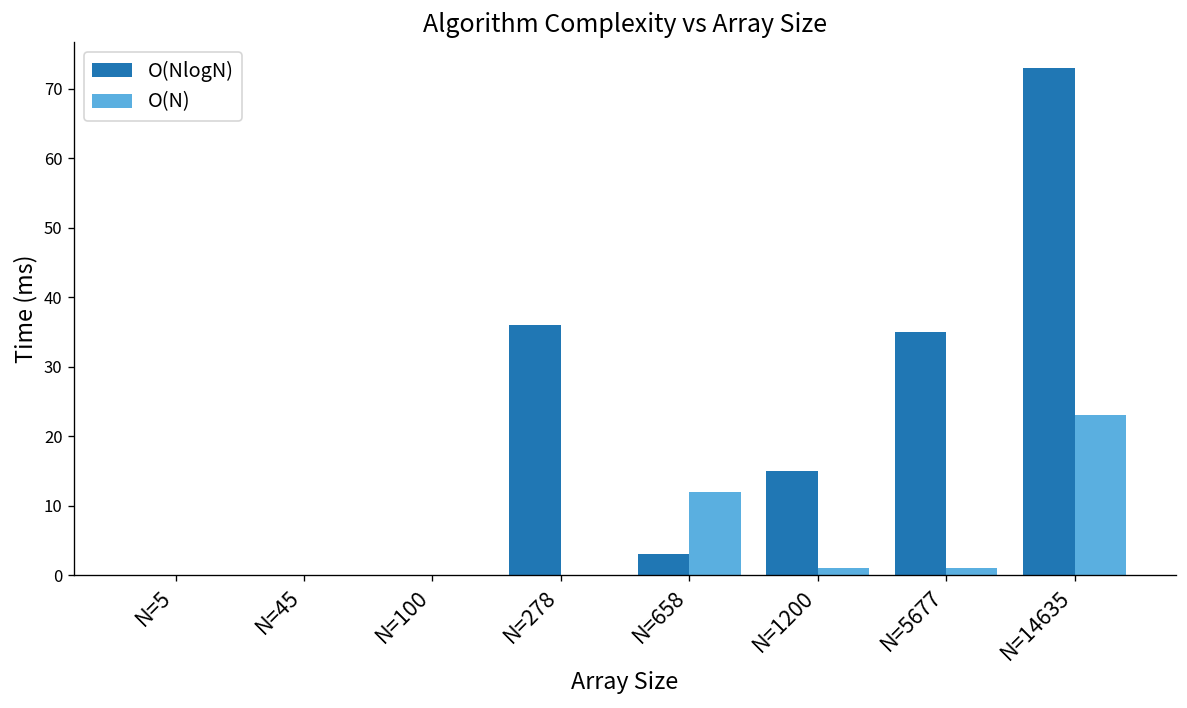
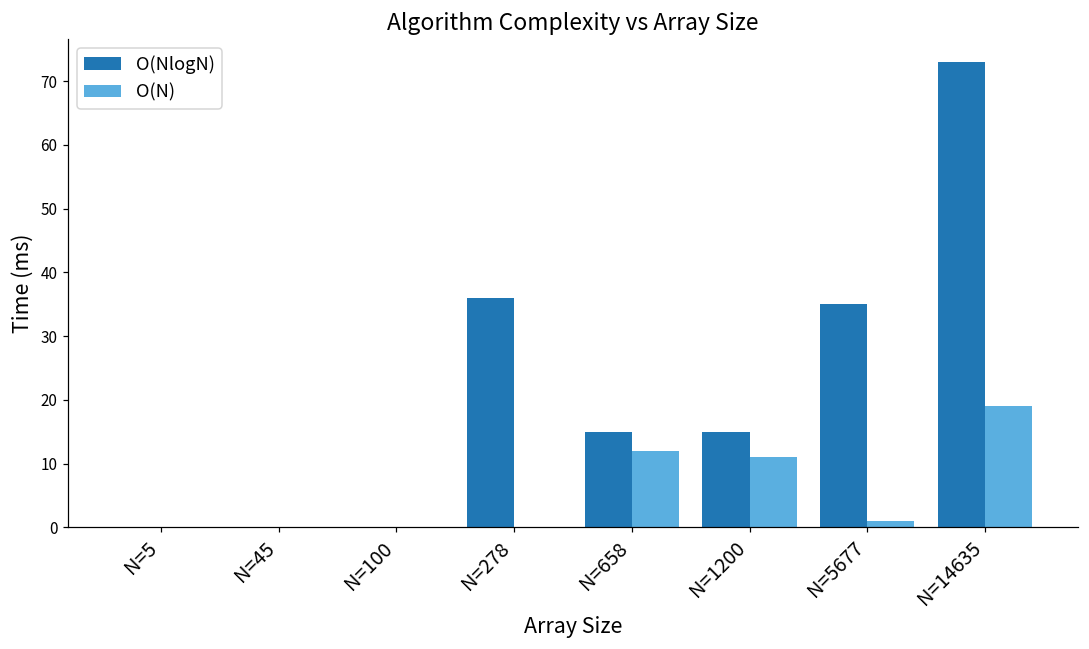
O(NlogN), N=658: 3 -> 15
O(N), N=1200: 1 -> 11
O(N), N=14635: 23 -> 19
